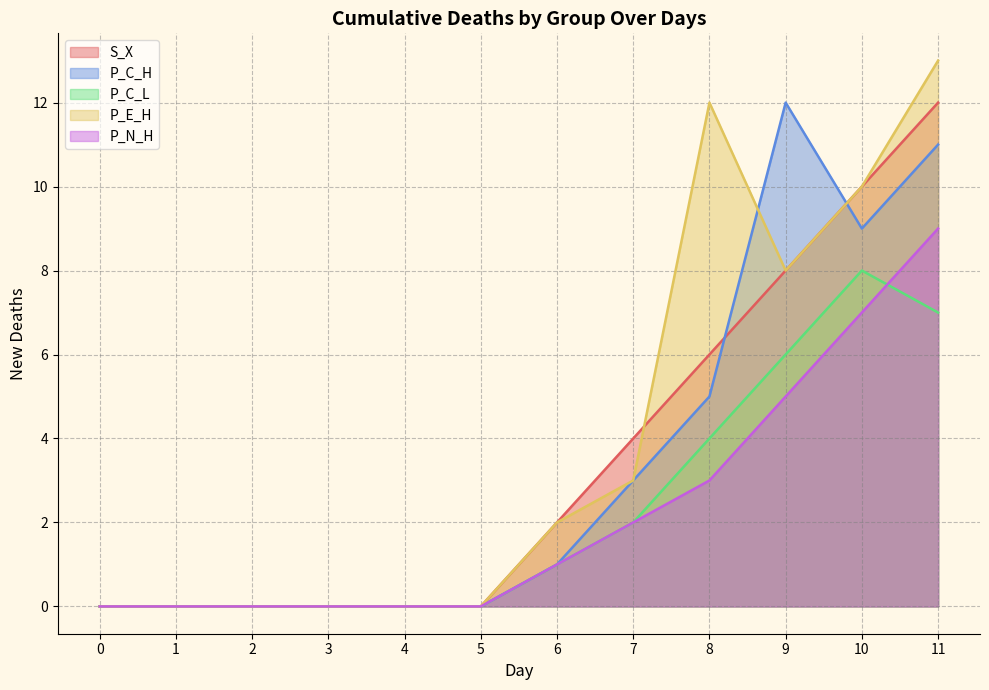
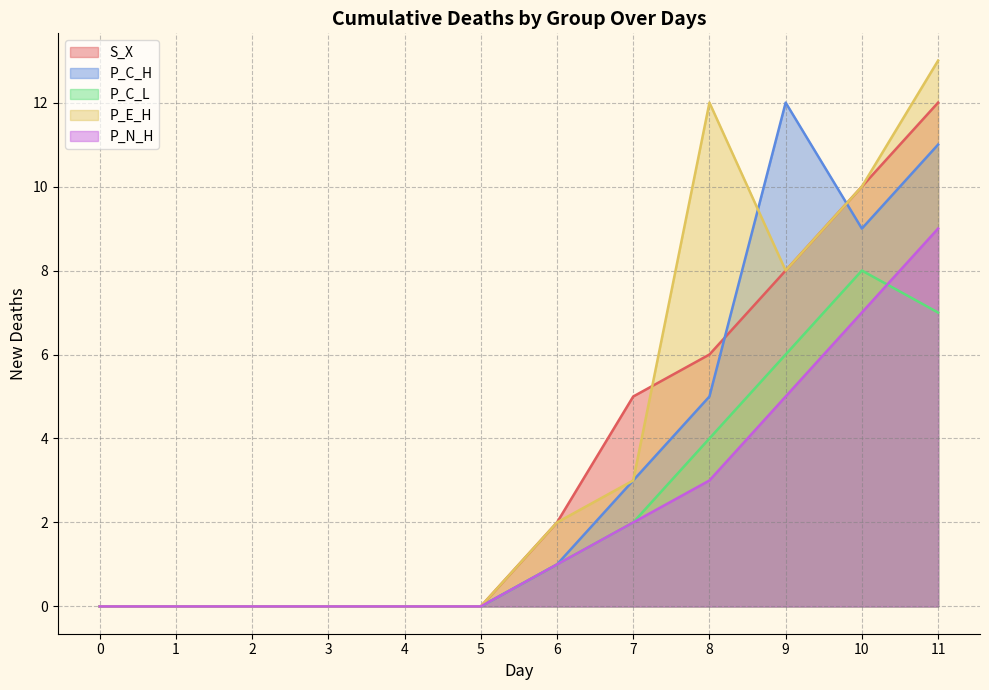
S_X, 7: 4 -> 5
